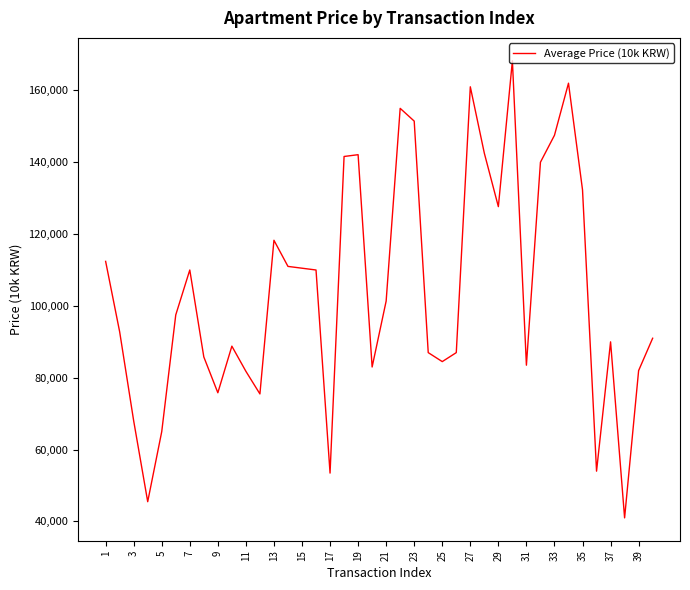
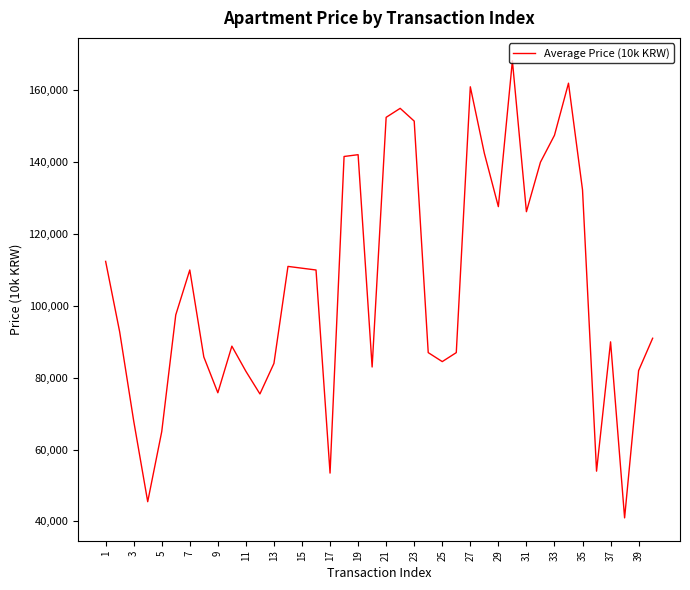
13: 118,000 -> 84,000
21: 101,000 -> 153,000
31: 84,000 -> 126,000
